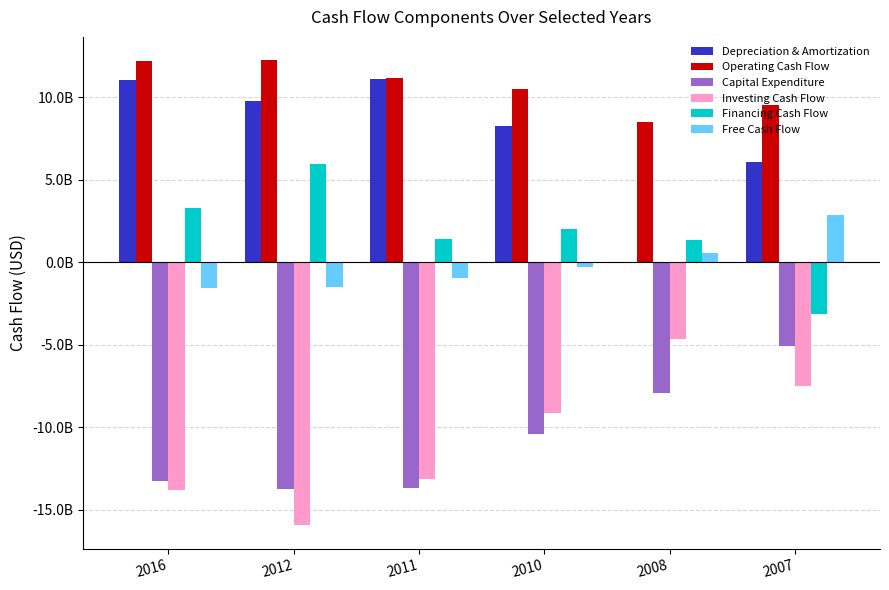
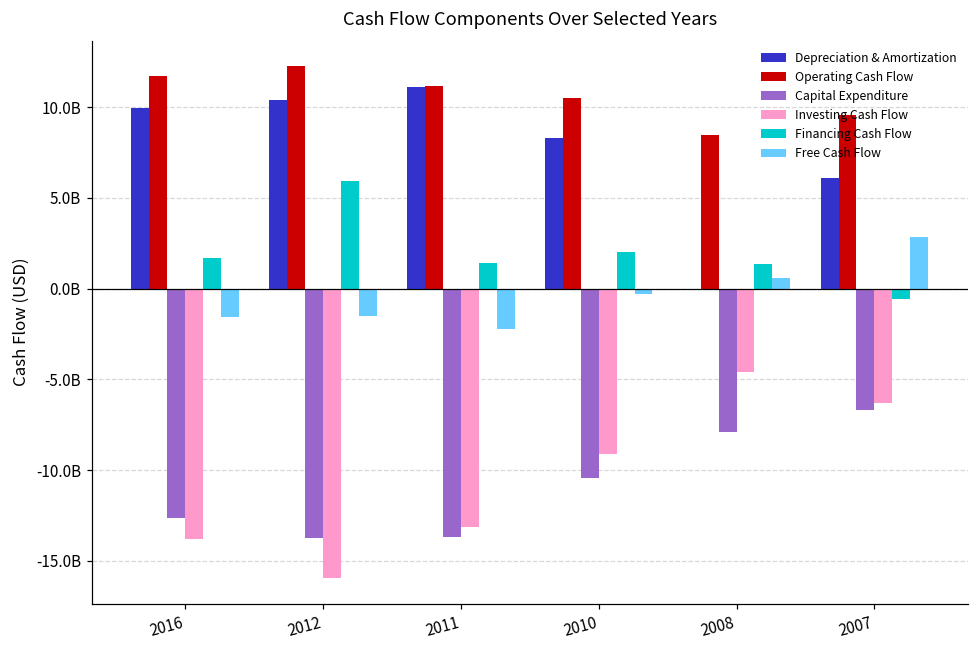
Depreciation & Amortization, 2016: 11100000000 -> 10000000000
Operating Cash Flow, 2016: 12200000000 -> 11700000000
Capital Expenditure, 2016: -13200000000 -> -12600000000
Financing Cash Flow, 2016: 3300000000 -> 1700000000
Depreciation & Amortization, 2012: 9800000000 -> 10400000000
Free Cash Flow, 2011: -1000000000 -> -2200000000
Capital Expenditure, 2007: -5000000000 -> -6700000000
Investing Cash Flow, 2007: -7500000000 -> -6300000000
Financing Cash Flow, 2007: -3100000000 -> -600000000
